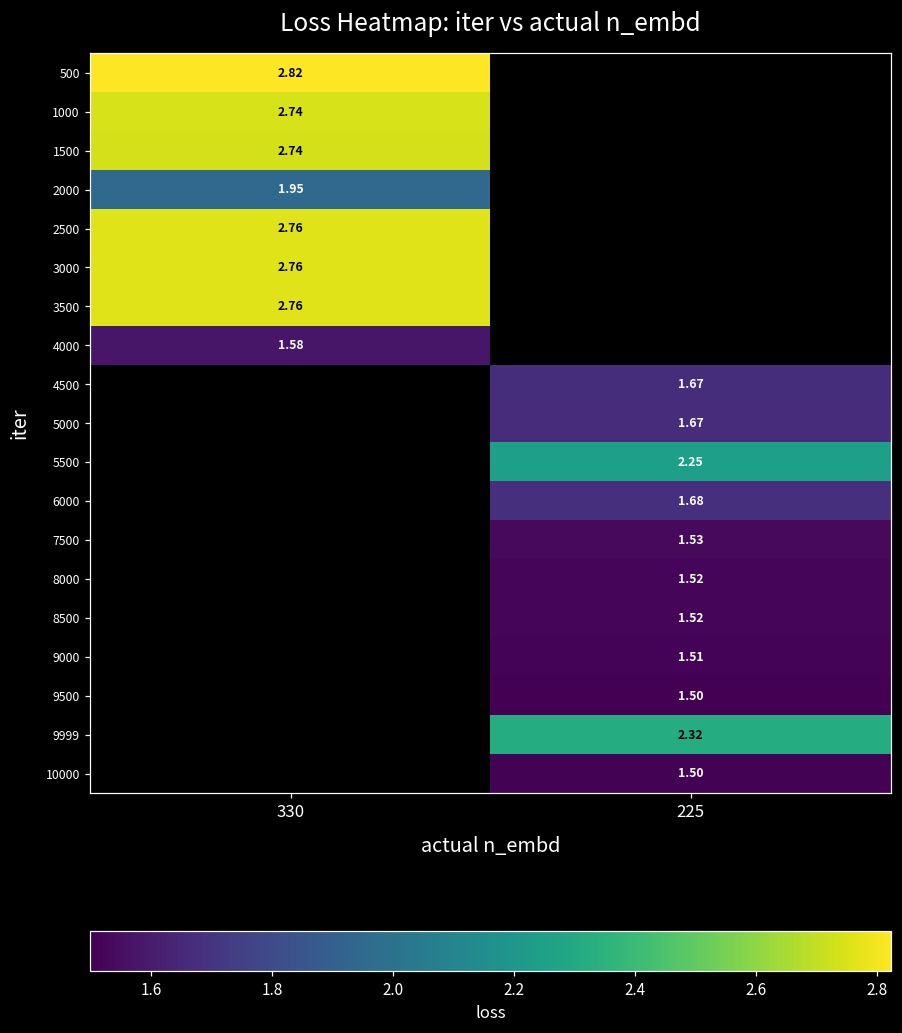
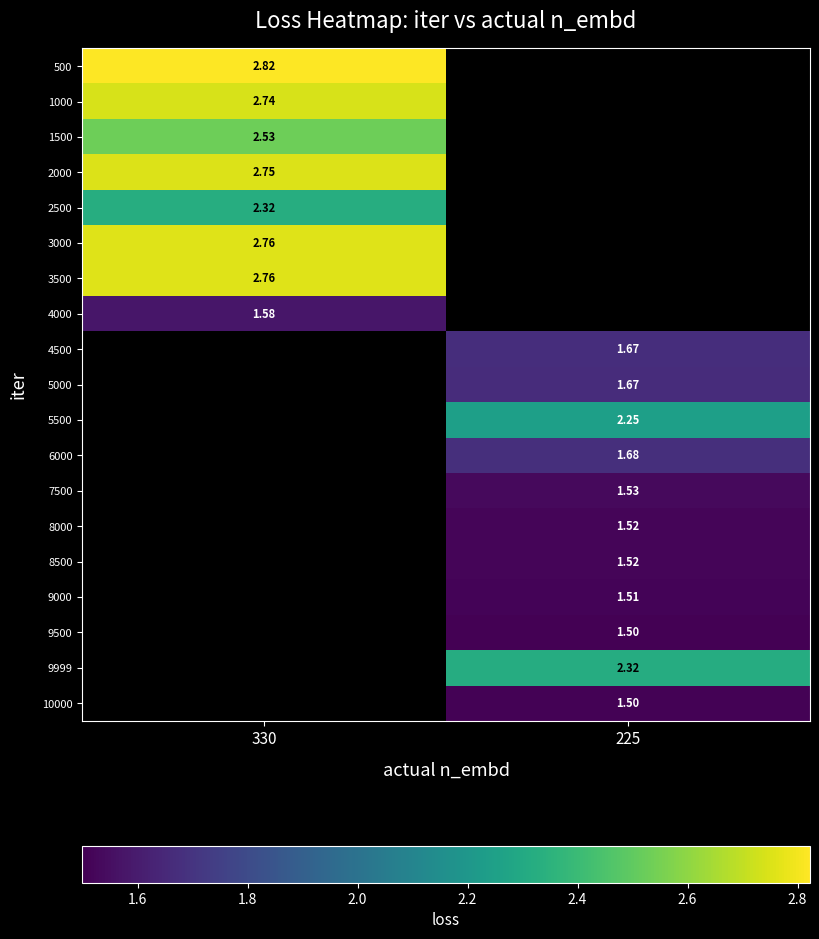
1500, 330: 2.74 -> 2.53
2000, 330: 1.95 -> 2.75
2500, 330: 2.76 -> 2.32
